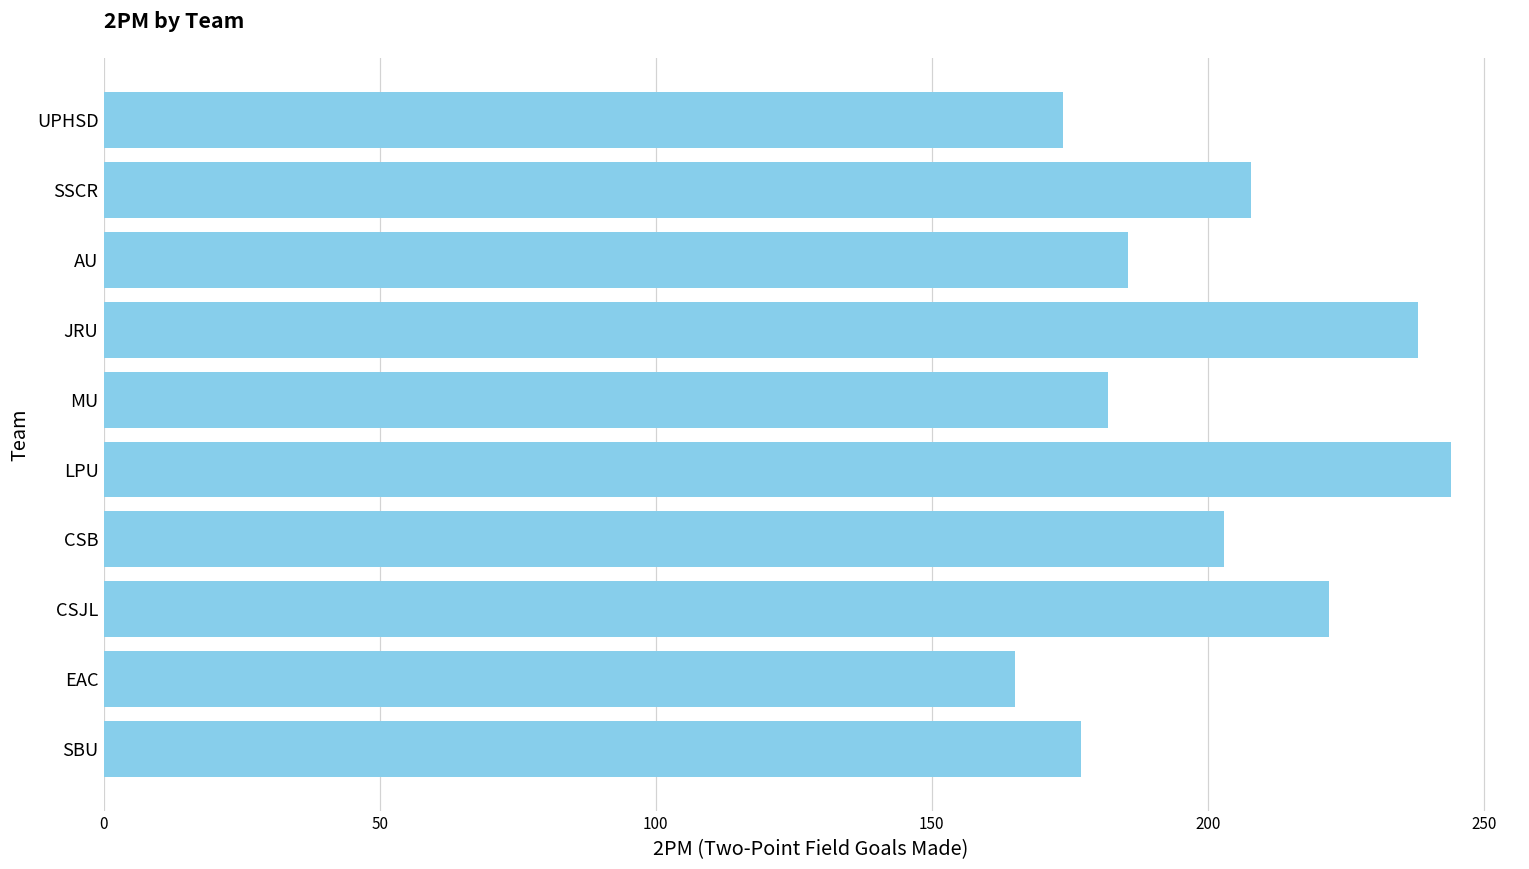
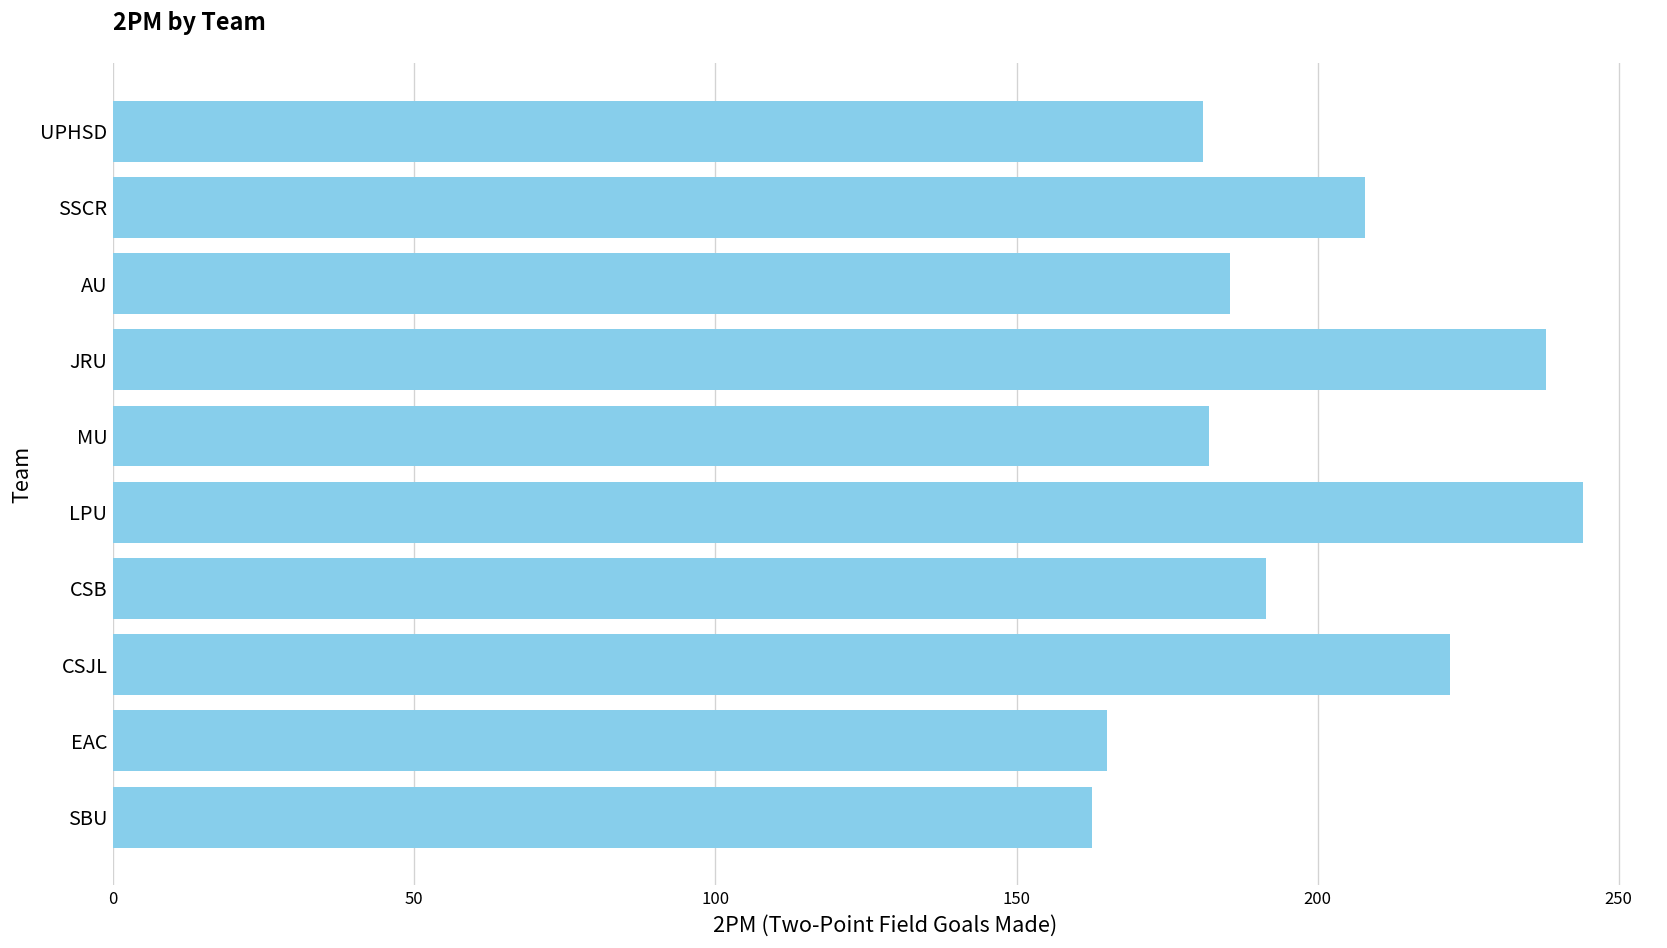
UPHSD: 174 -> 181
CSB: 203 -> 192
SBU: 177 -> 163
